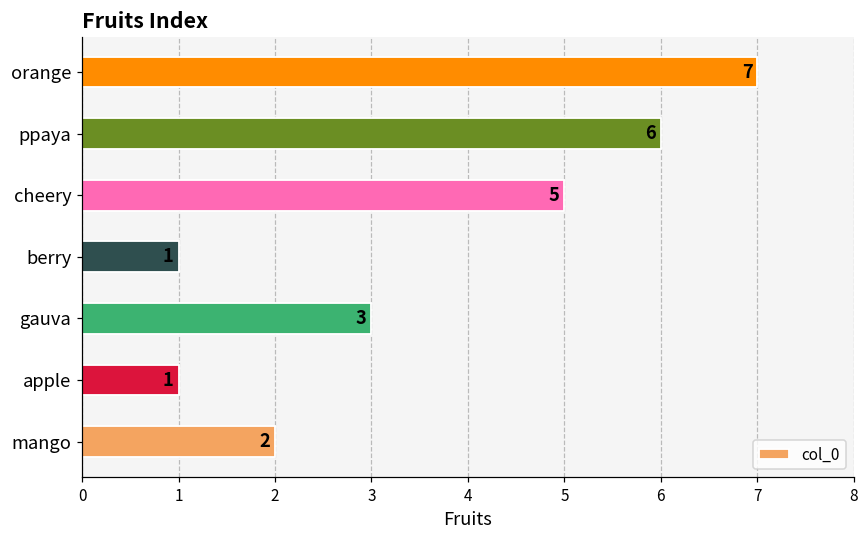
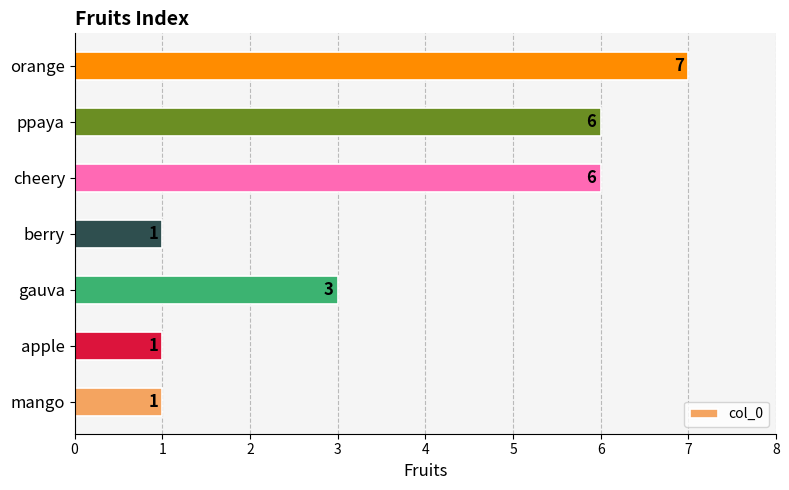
cheery: 5 -> 6
mango: 2 -> 1
